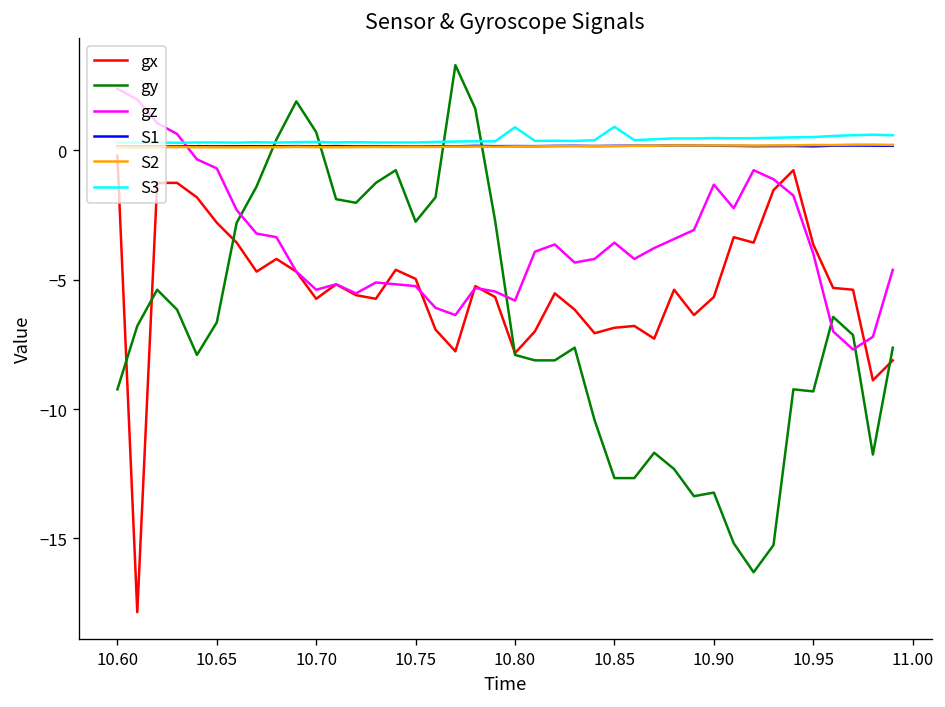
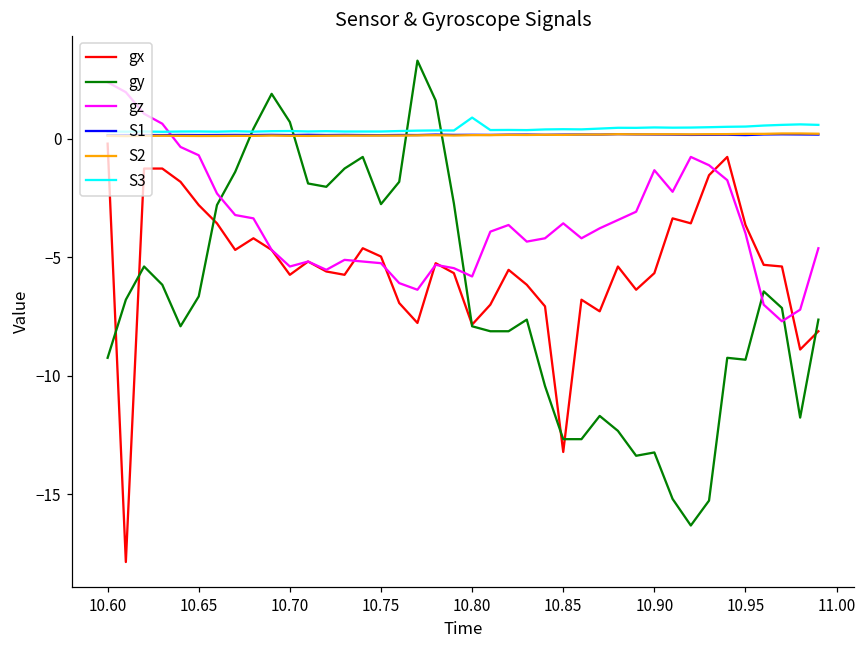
gx, 10.85: -6.9 -> -13.2
S3, 10.85: 0.9 -> 0.4
